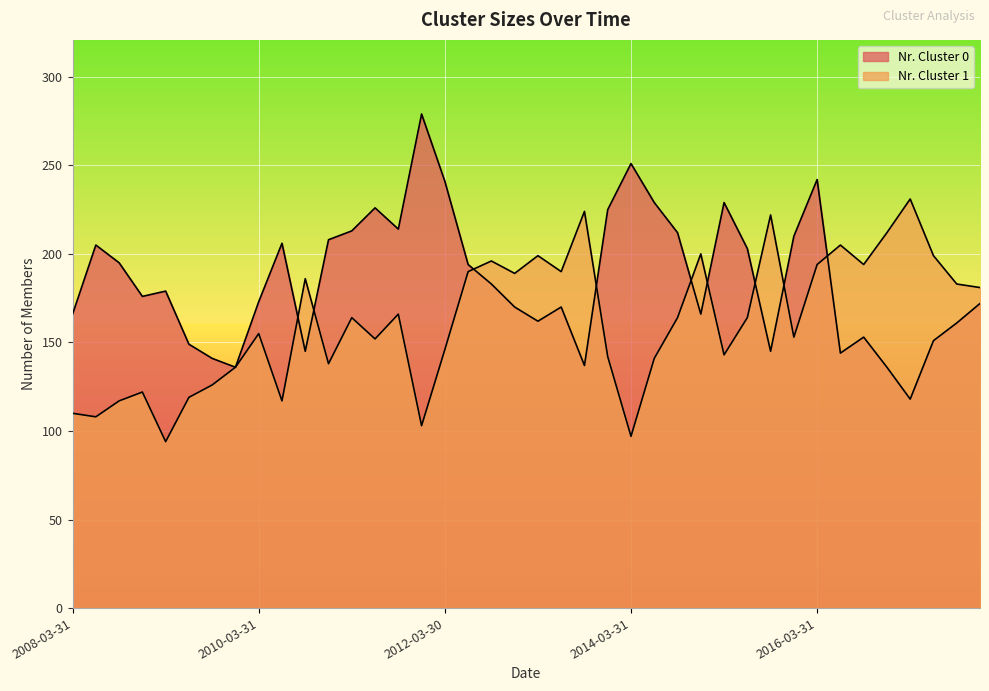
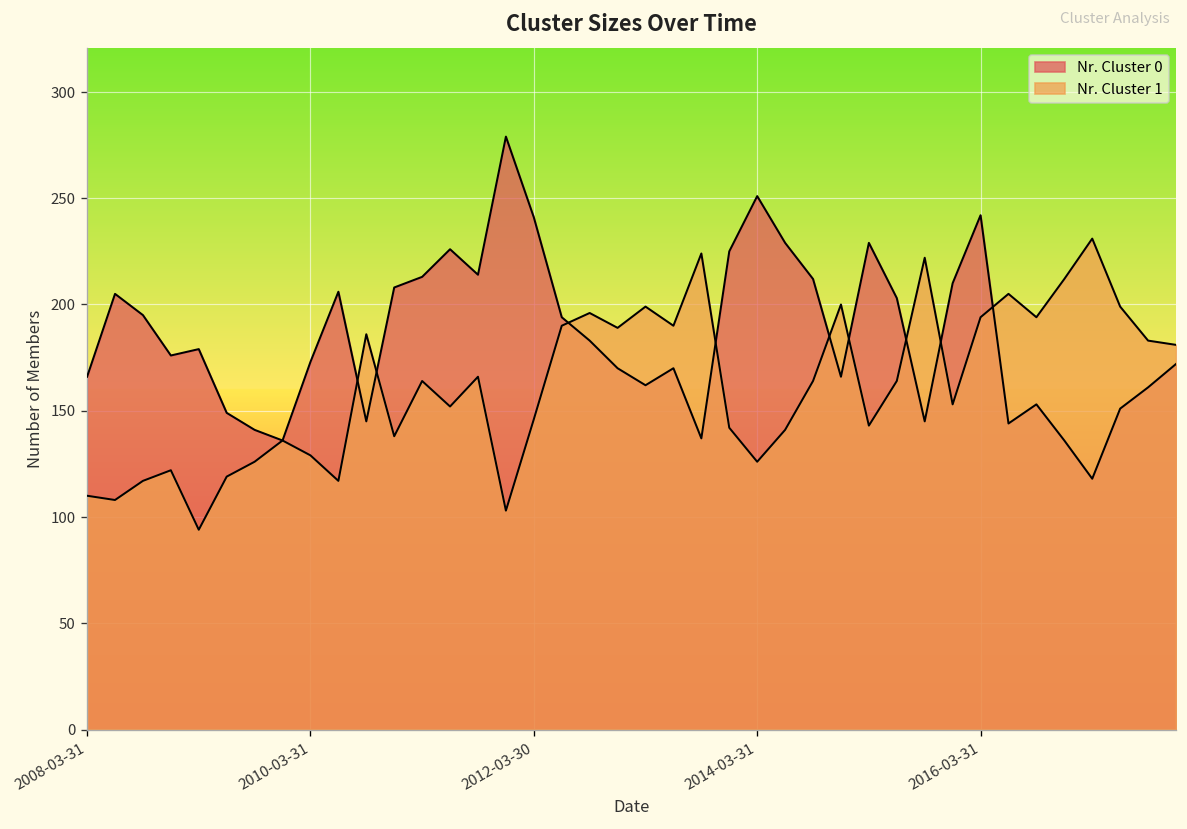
Nr. Cluster 1, 2010-03-31: 155 -> 129
Nr. Cluster 1, 2014-03-31: 97 -> 126
